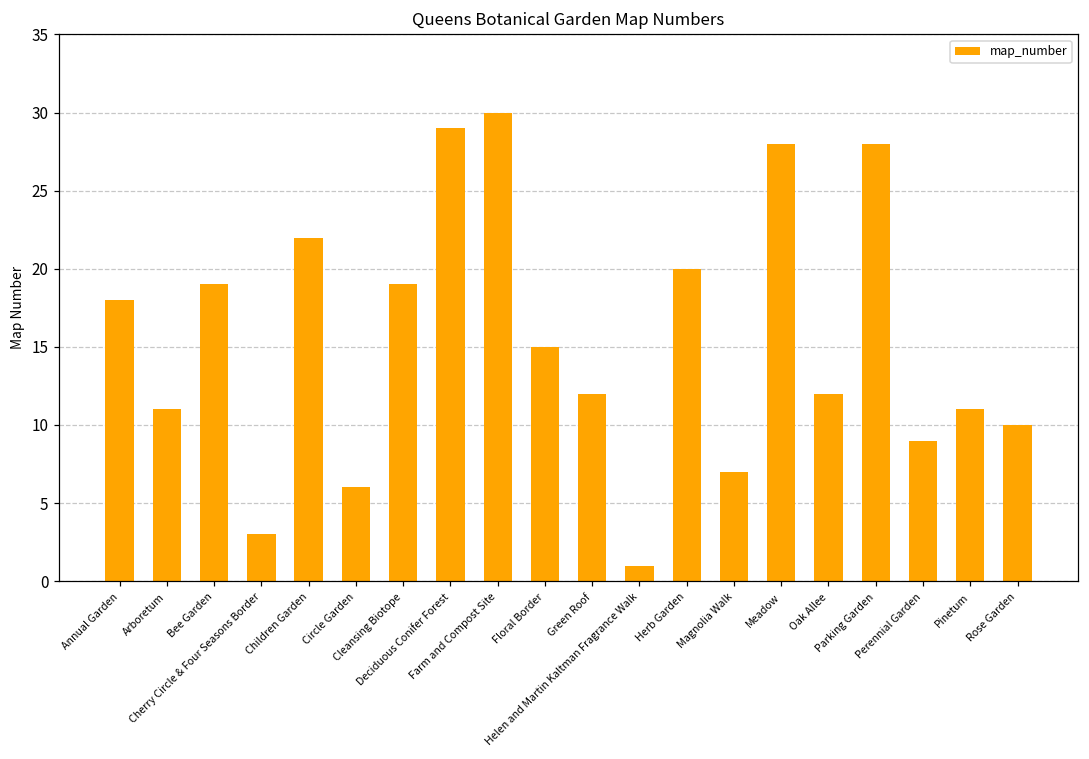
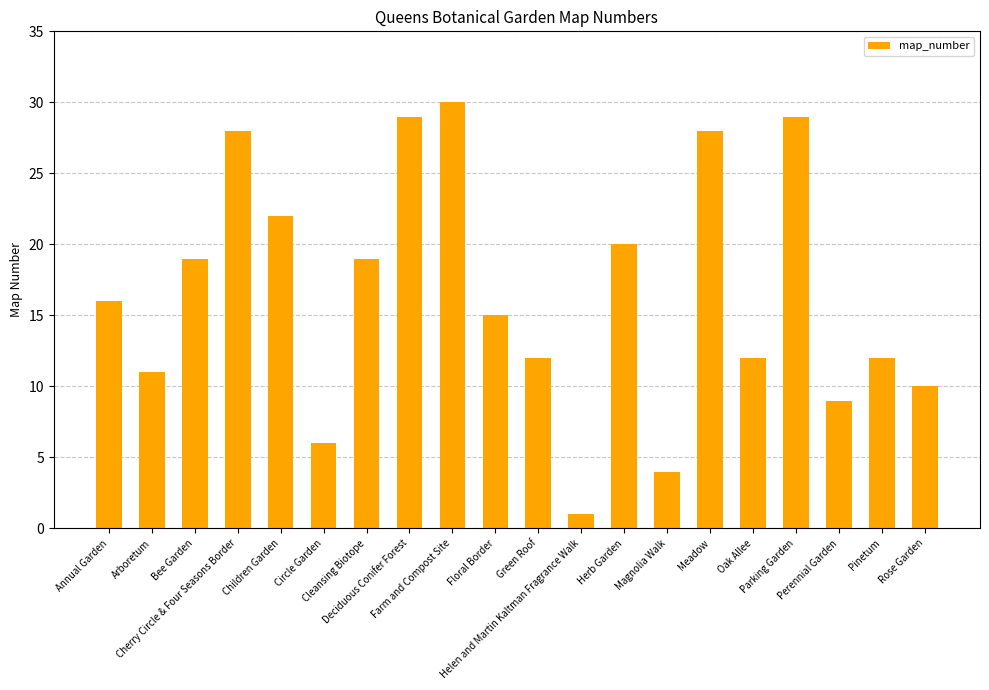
Annual Garden: 18 -> 16
Cherry Circle & Four Seasons Border: 3 -> 28
Magnolia Walk: 7 -> 4
Parking Garden: 28 -> 29
Pinetum: 11 -> 12
